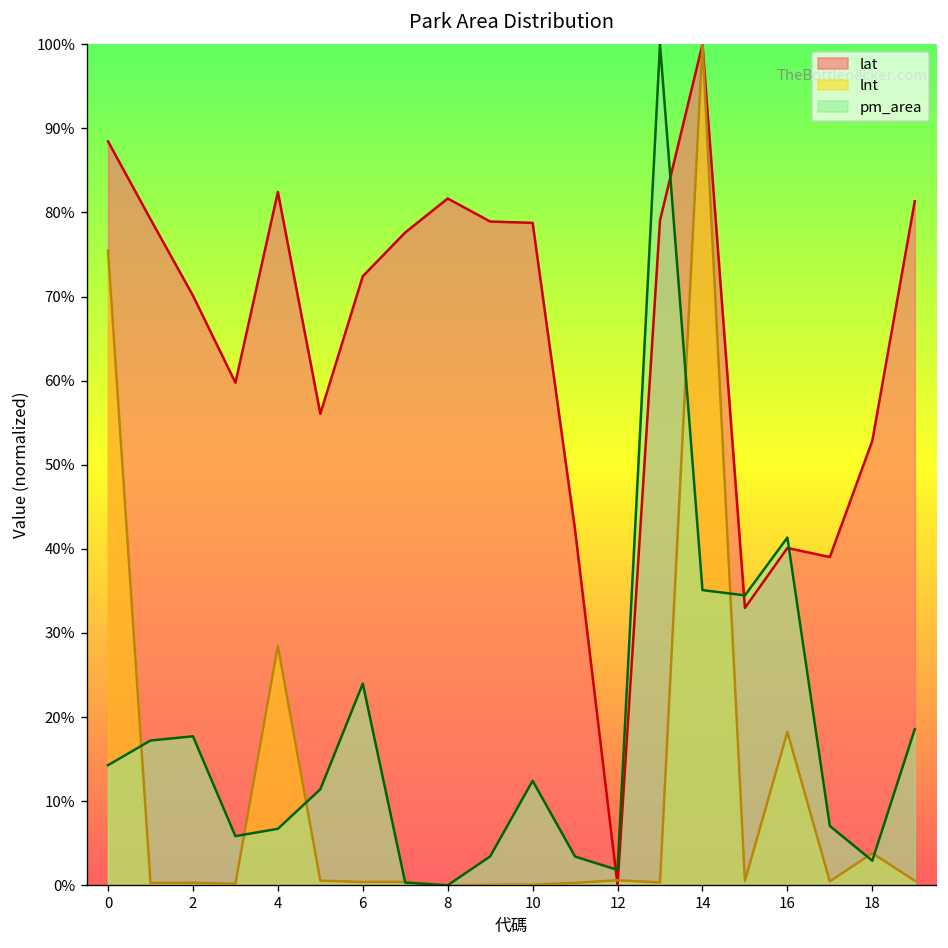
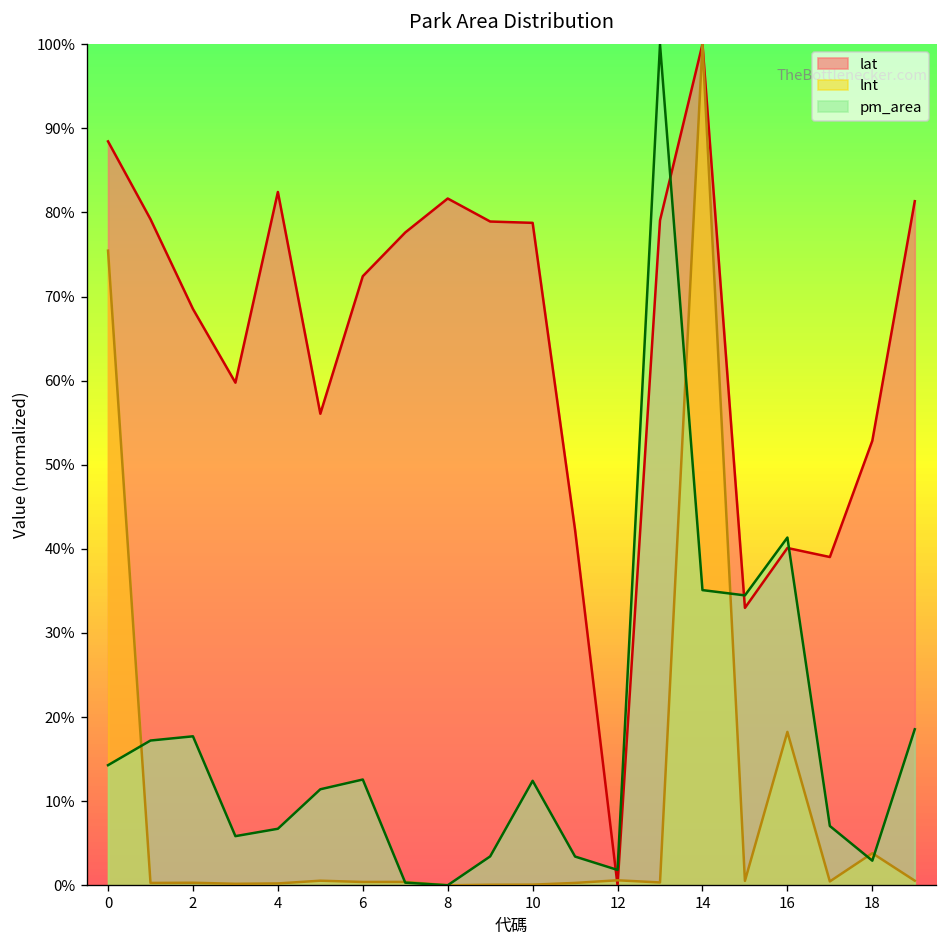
lat, 2: 70% -> 69%
lnt, 4: 28% -> 0%
pm_area, 6: 24% -> 13%
